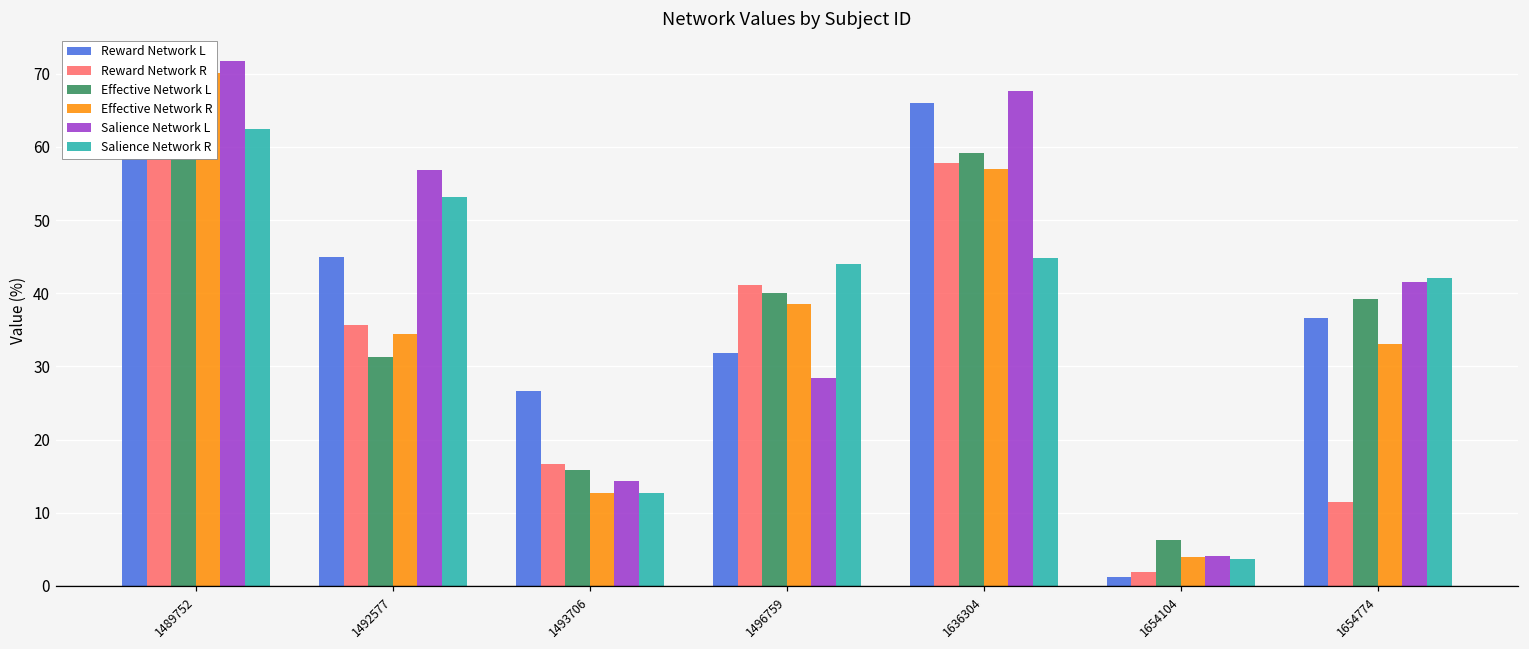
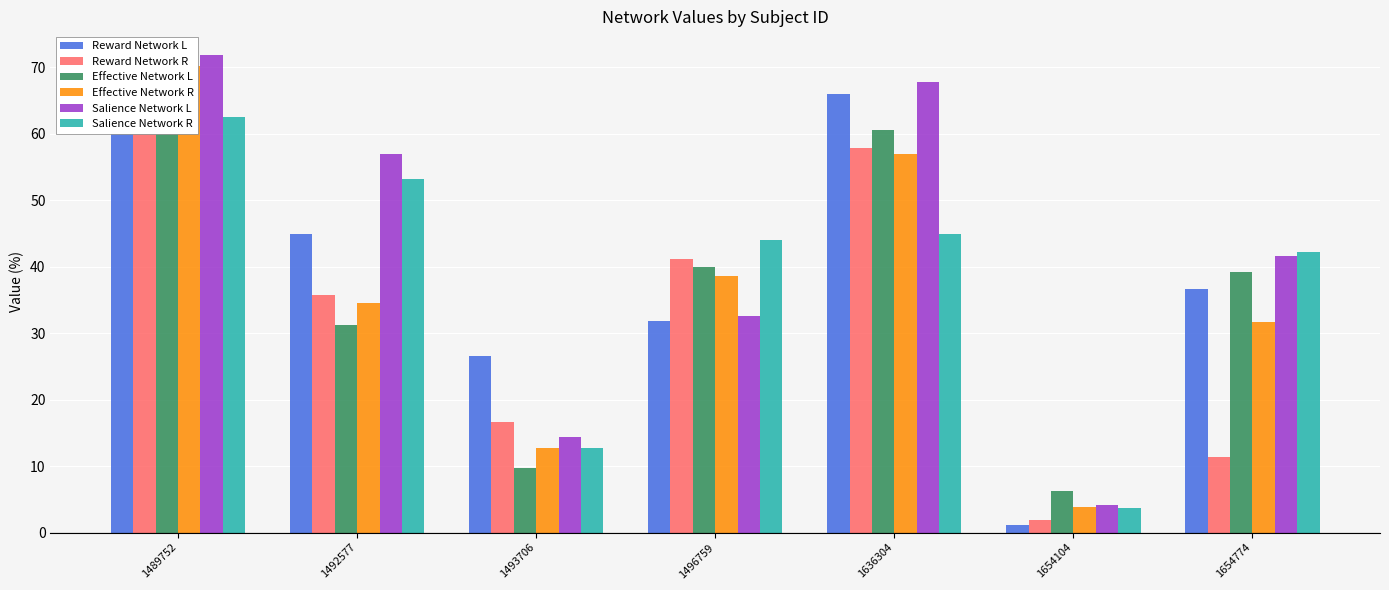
Effective Network L, 1493706: 16 -> 10
Salience Network L, 1496759: 28 -> 33
Effective Network L, 1636304: 59 -> 61
Effective Network R, 1654774: 33 -> 32
